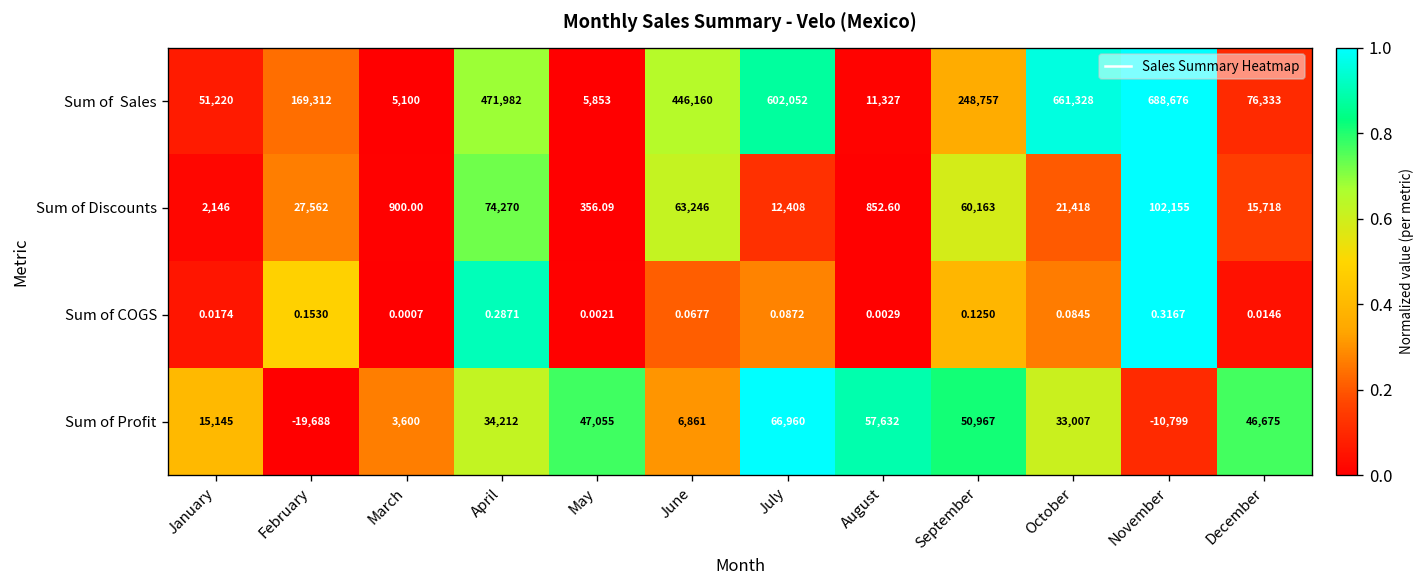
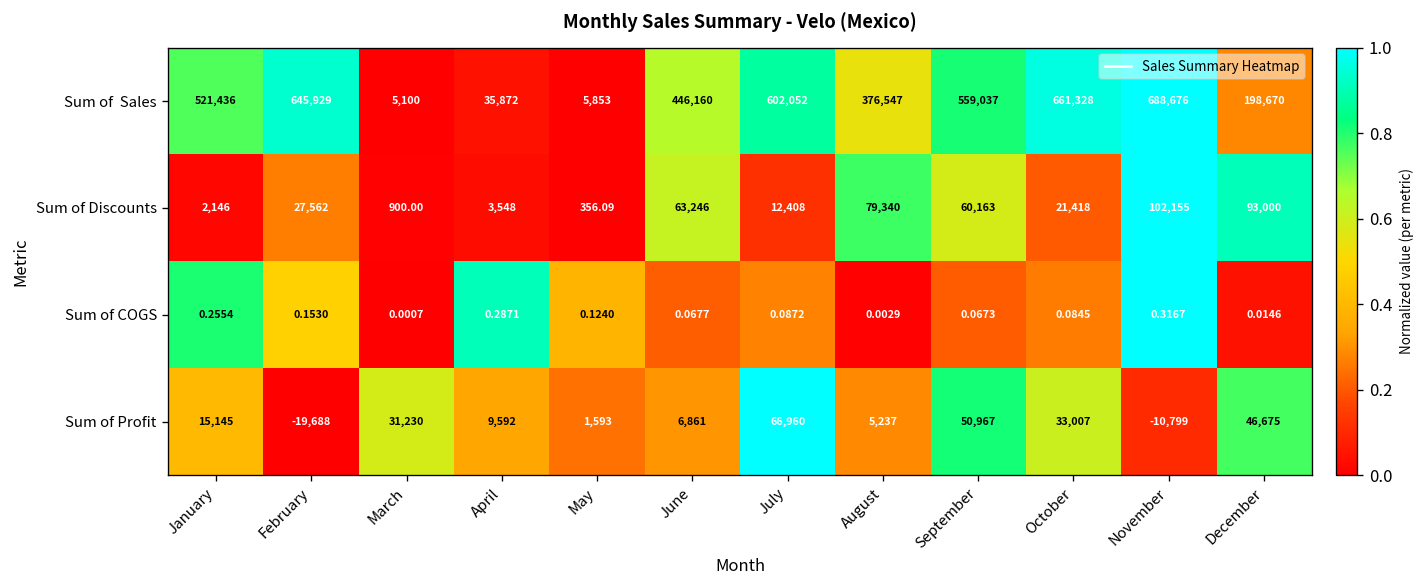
Sum of Sales, January: 51,220 -> 521,436
Sum of Sales, February: 169,312 -> 645,929
Sum of Sales, April: 471,982 -> 35,872
Sum of Sales, August: 11,327 -> 376,547
Sum of Sales, September: 248,757 -> 559,037
Sum of Sales, December: 76,333 -> 198,670
Sum of Discounts, April: 74,270 -> 3,548
Sum of Discounts, August: 852.60 -> 79,340
Sum of Discounts, December: 15,718 -> 93,000
Sum of COGS, January: 0.0174 -> 0.2554
Sum of COGS, May: 0.0021 -> 0.1240
Sum of COGS, September: 0.1250 -> 0.0673
Sum of Profit, March: 3,600 -> 31,230
Sum of Profit, April: 34,212 -> 9,592
Sum of Profit, May: 47,055 -> 1,593
Sum of Profit, August: 57,632 -> 5,237
